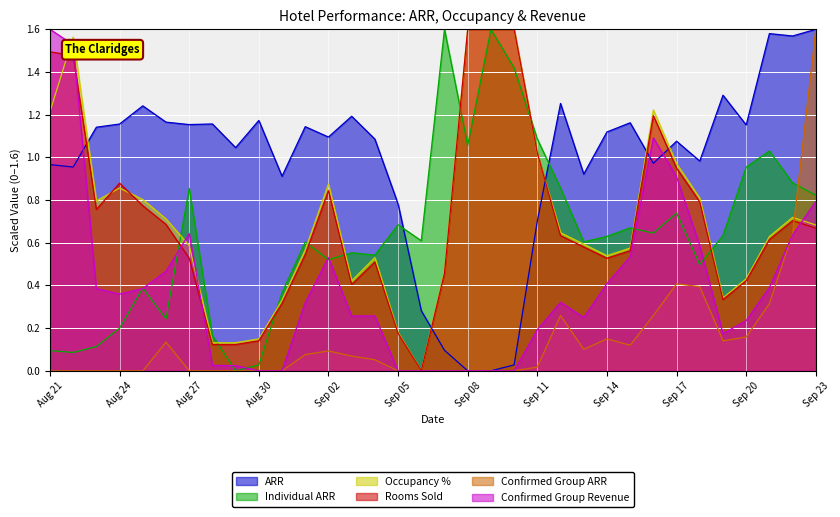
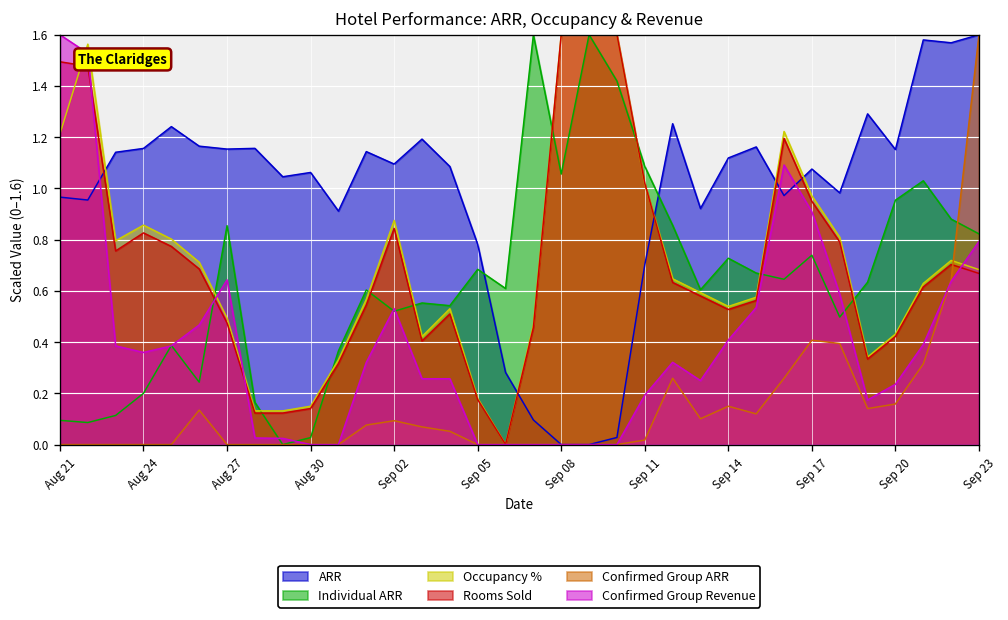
Rooms Sold, Aug 24: 0.88 -> 0.83
Occupancy %, Aug 27: 0.59 -> 0.49
Rooms Sold, Aug 27: 0.53 -> 0.47
ARR, Aug 30: 1.17 -> 1.06
Individual ARR, Sep 14: 0.63 -> 0.73
